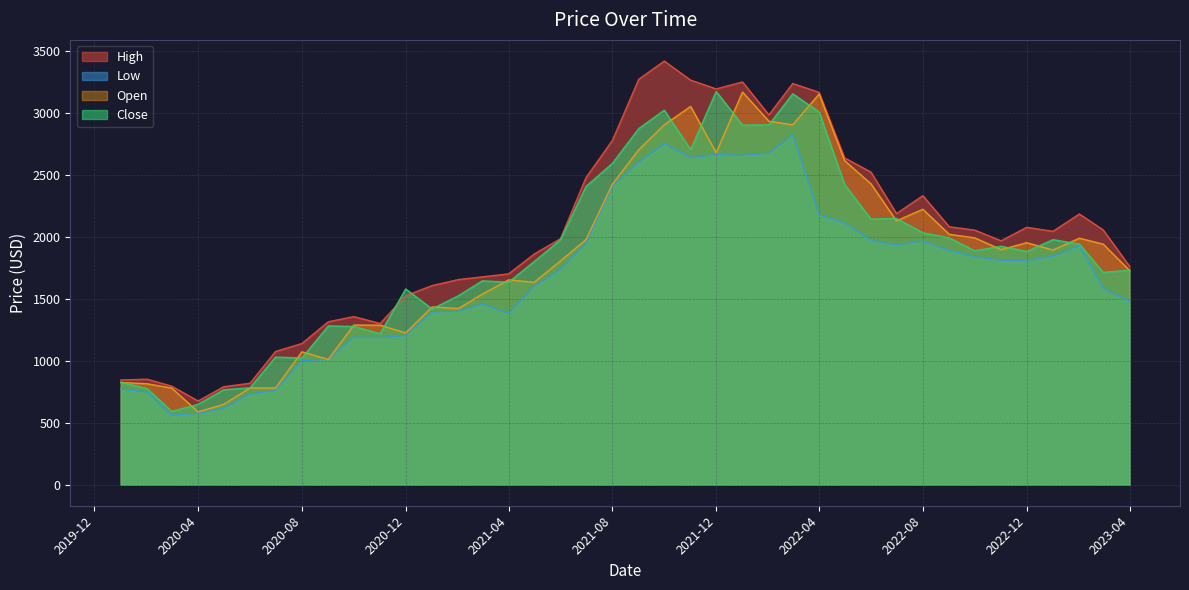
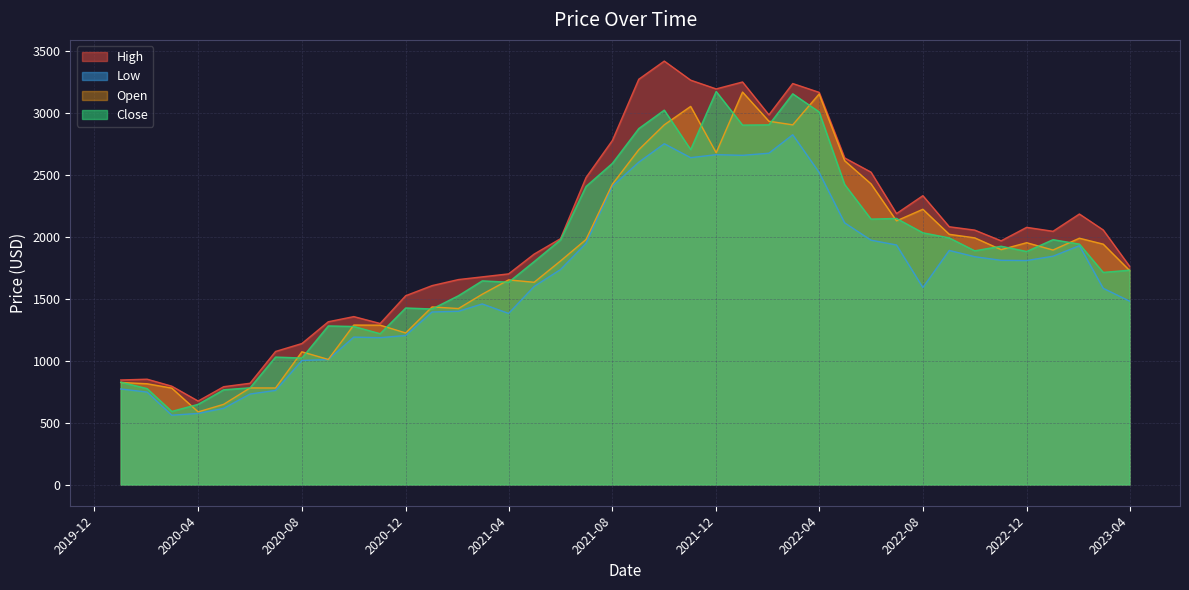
Close, 2020-12: 1580 -> 1420
Low, 2022-04: 2180 -> 2520
Low, 2022-08: 1970 -> 1590
